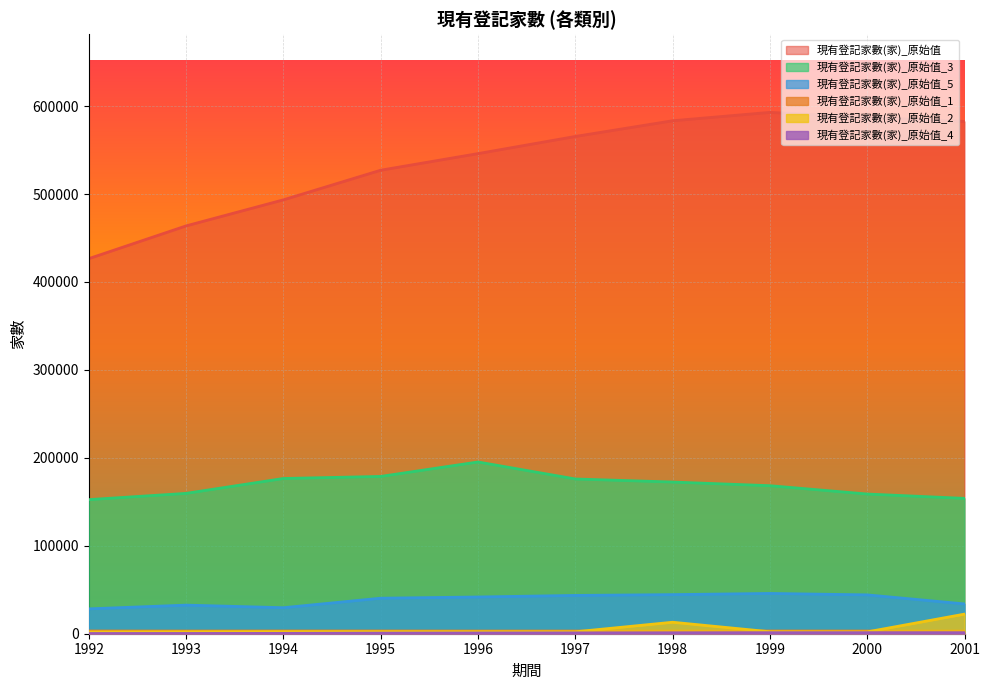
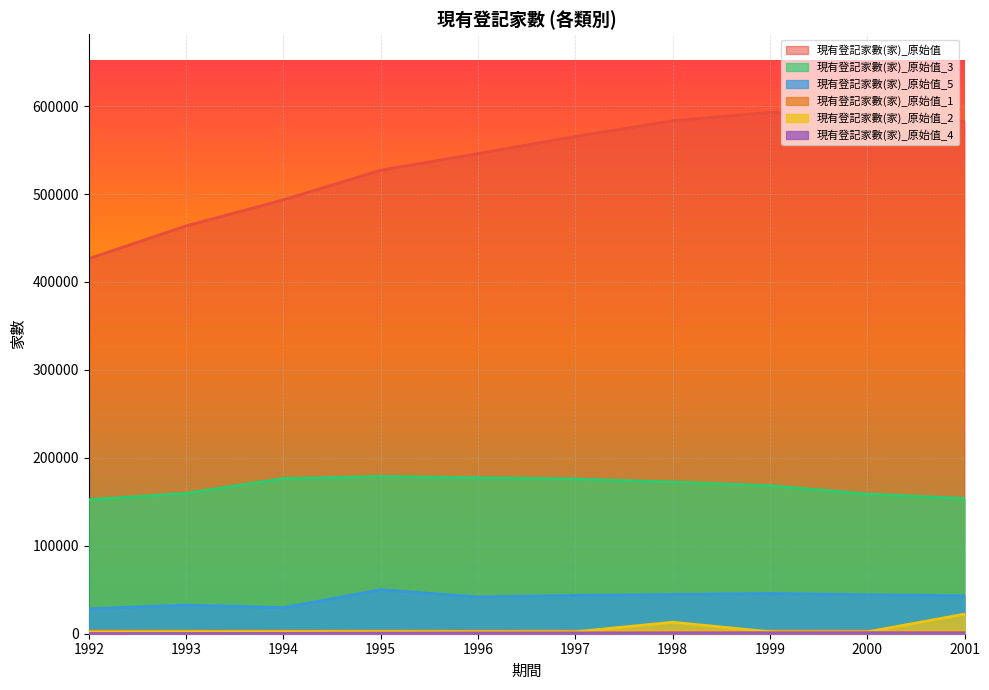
現有登記家數(家)_原始值_5, 1995: 40000 -> 50000
現有登記家數(家)_原始值_3, 1996: 200000 -> 180000
現有登記家數(家)_原始值_5, 2001: 30000 -> 40000
